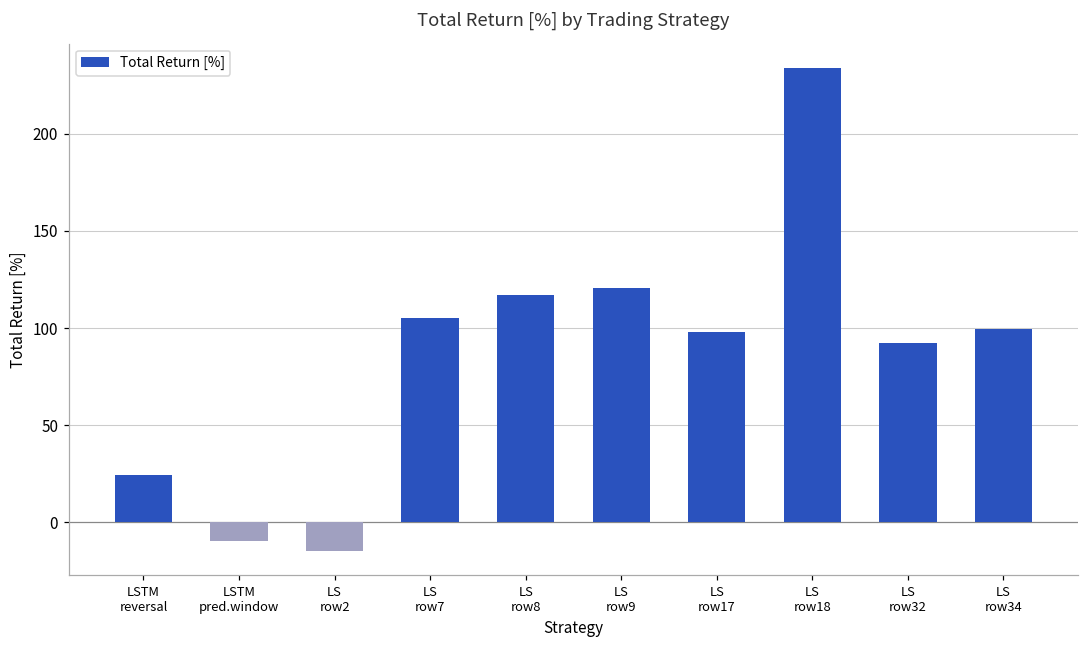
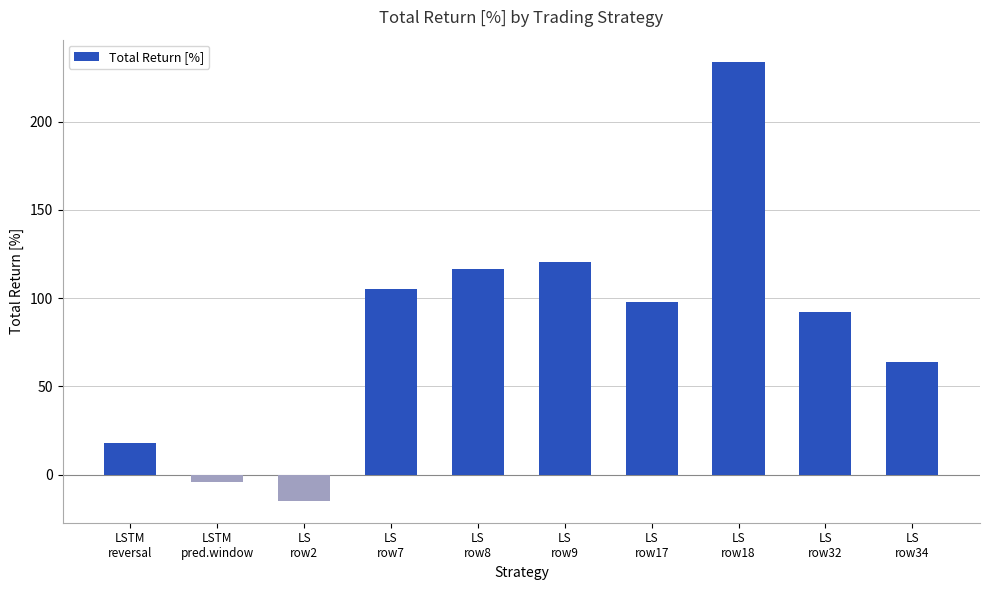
LSTM reversal: 24 -> 18
LSTM pred.window: -10 -> -4
LS row34: 100 -> 64
